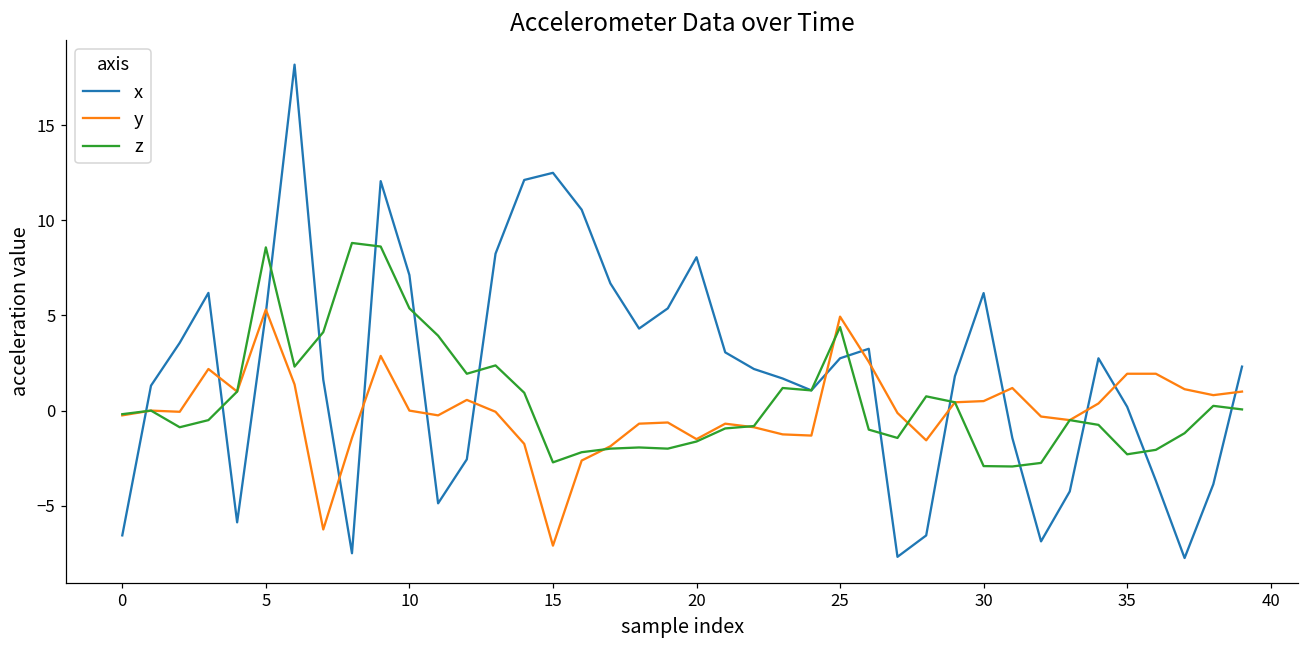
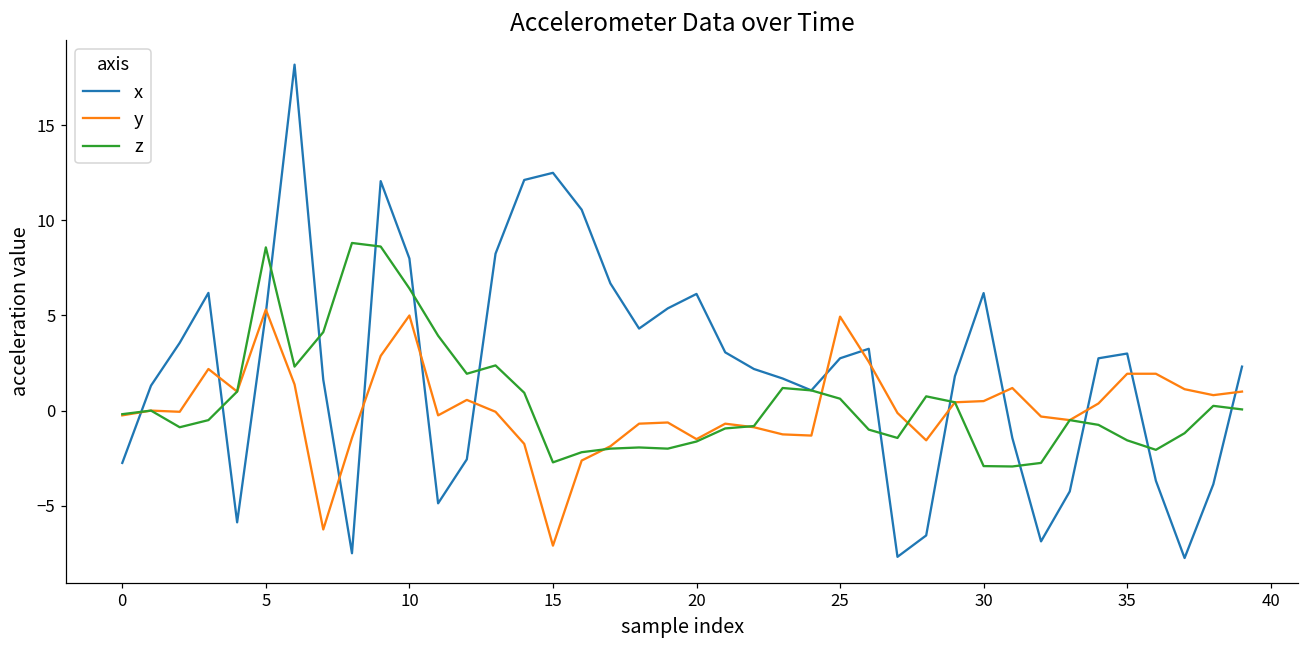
x, 0: -6.6 -> -2.8
x, 10: 7.1 -> 8.0
y, 10: 0 -> 5
z, 10: 5.4 -> 6.4
x, 20: 8.1 -> 6.1
z, 25: 4.4 -> 0.6
x, 35: 0.2 -> 3.0
z, 35: -2.3 -> -1.6
